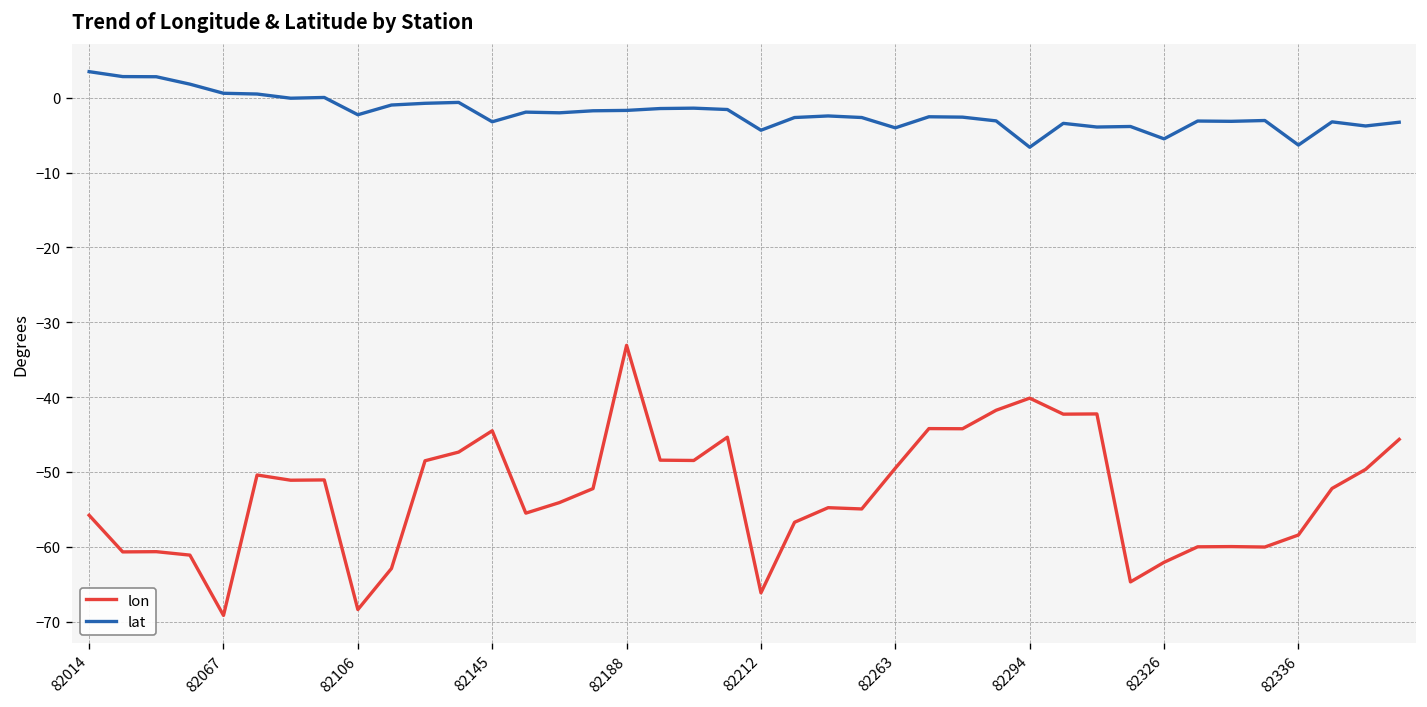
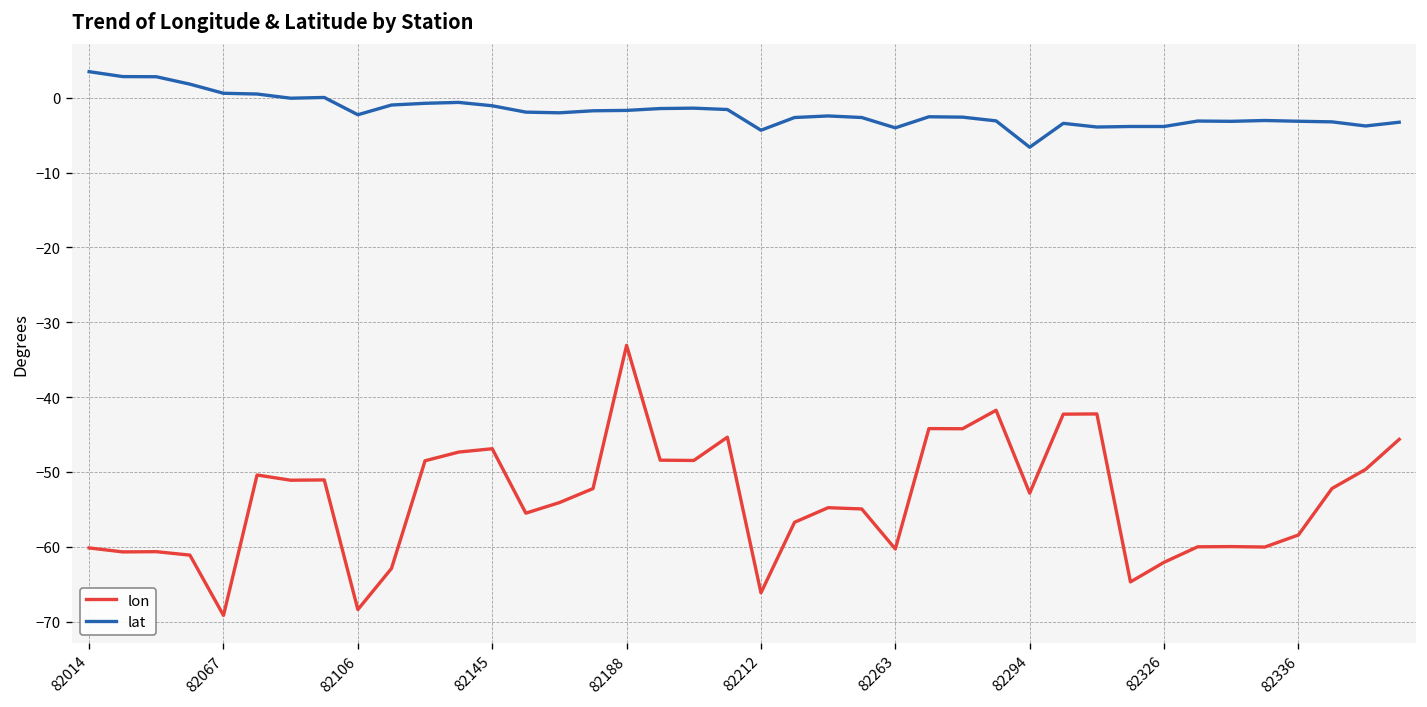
lon, 82014: -56 -> -60
lon, 82145: -45 -> -47
lat, 82145: -3 -> -1
lon, 82263: -50 -> -60
lon, 82294: -40 -> -53
lat, 82326: -5 -> -4
lat, 82336: -6 -> -3
